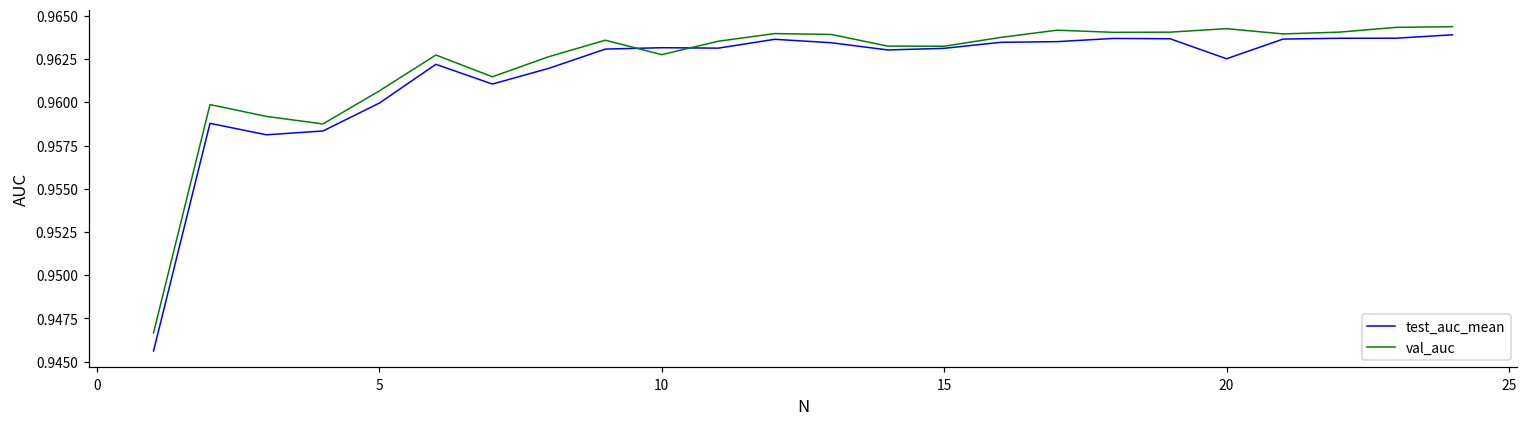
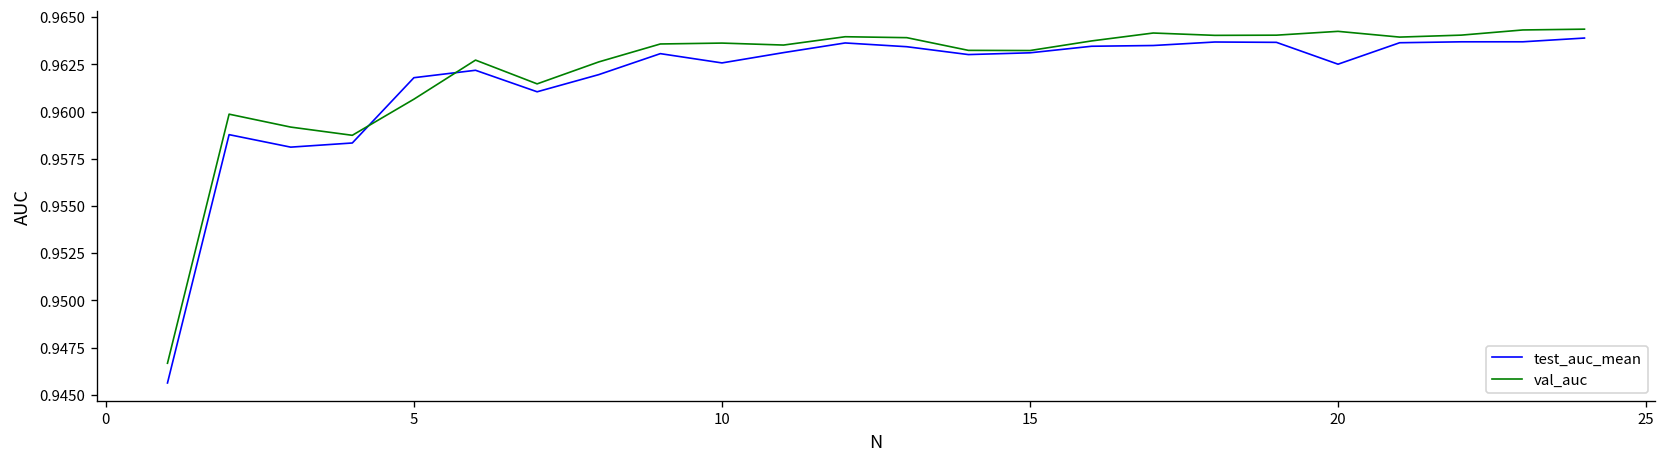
test_auc_mean, 5: 0.9600 -> 0.9618
test_auc_mean, 10: 0.9632 -> 0.9626
val_auc, 10: 0.9628 -> 0.9636
